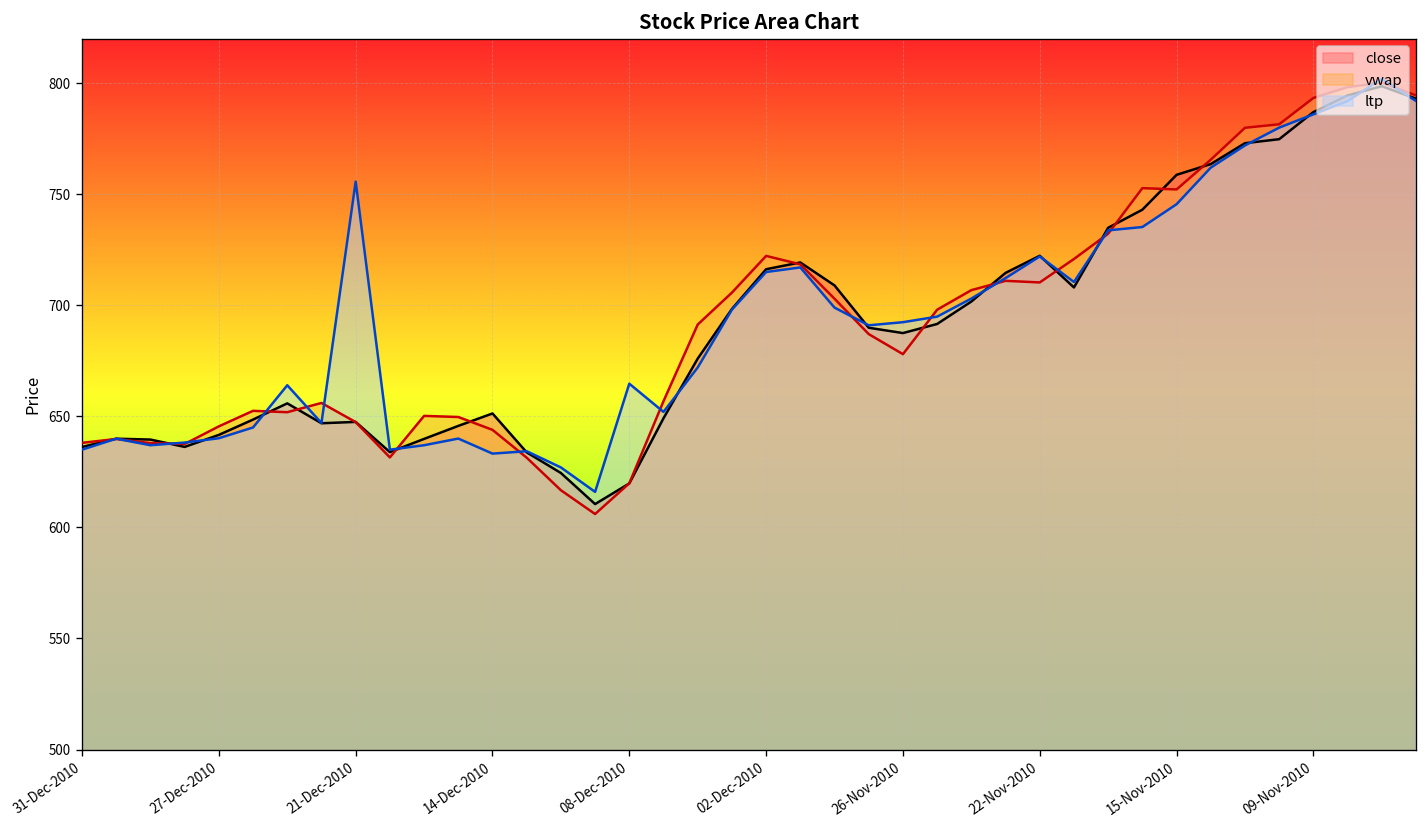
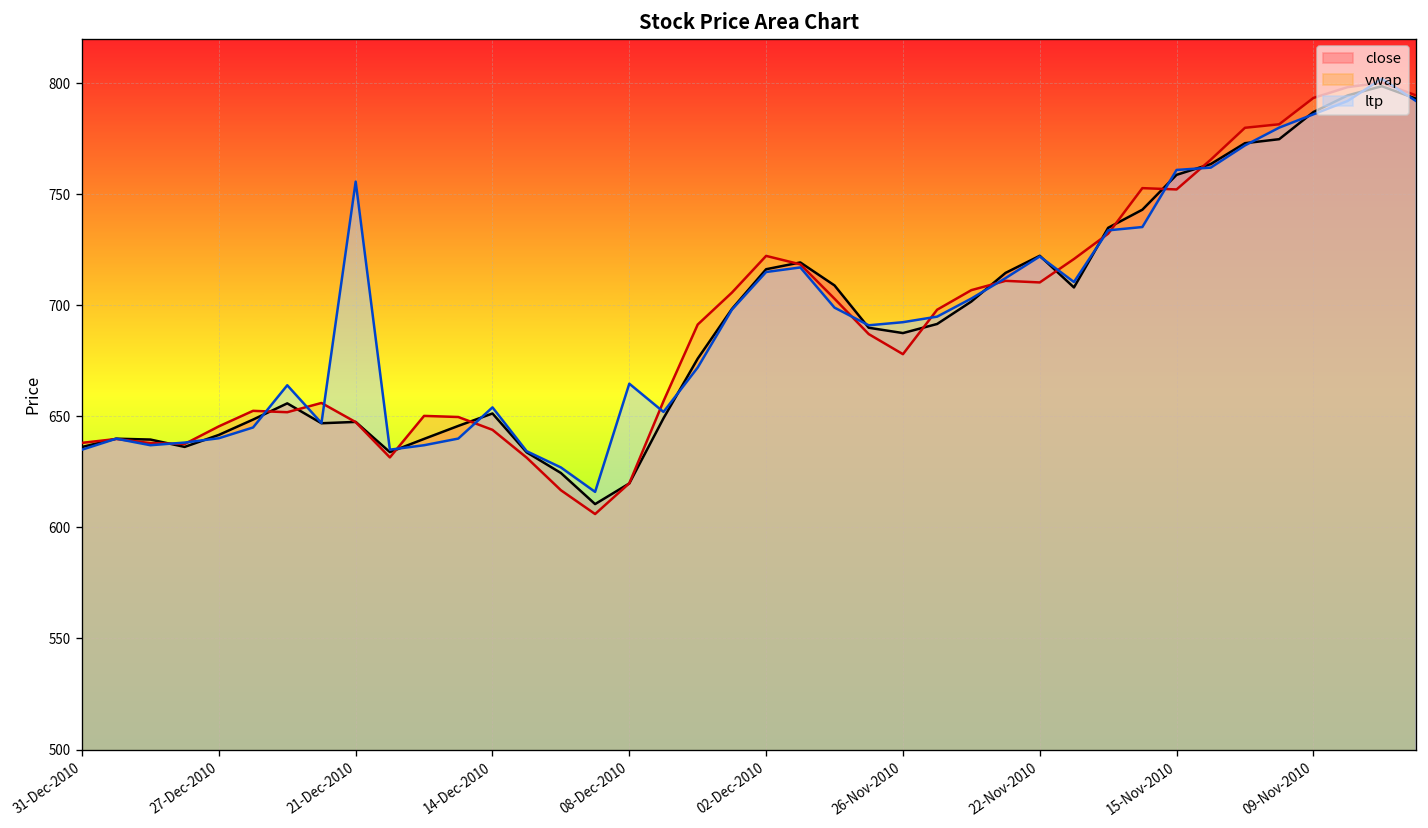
ltp, 14-Dec-2010: 633 -> 654
ltp, 15-Nov-2010: 746 -> 761
